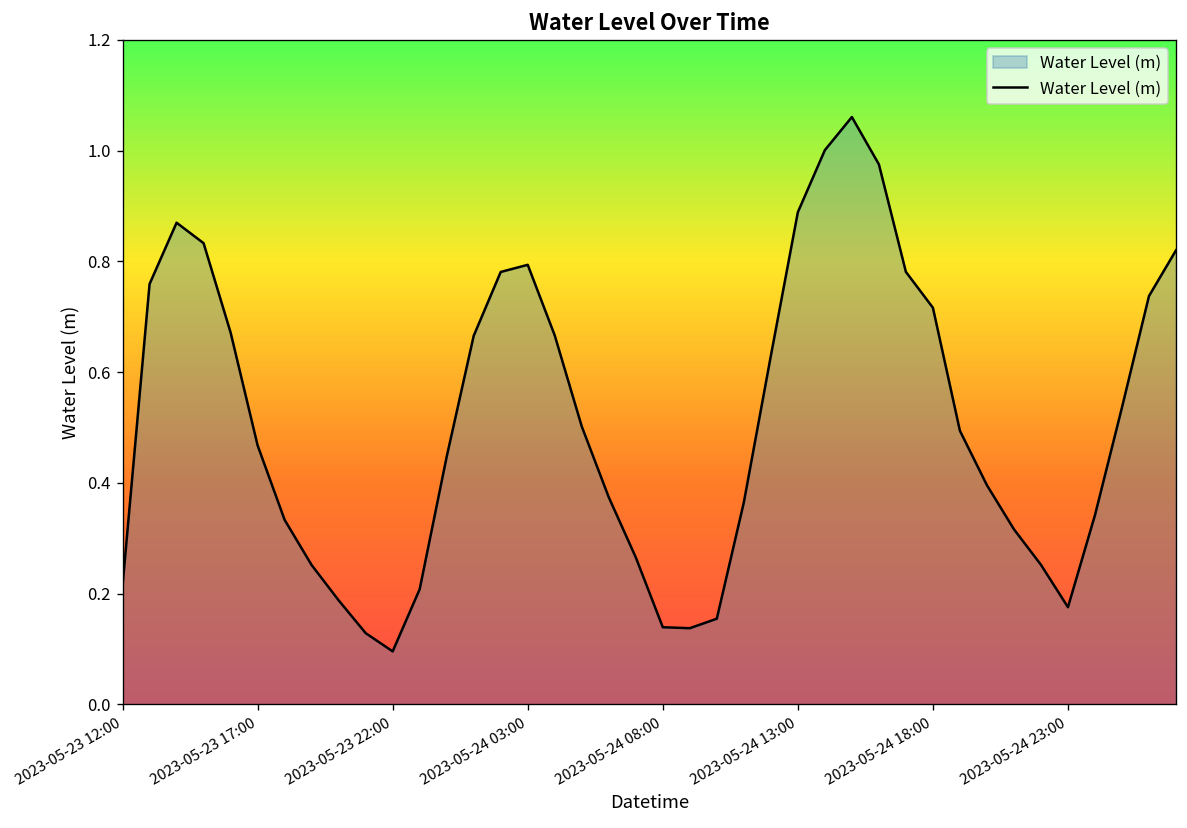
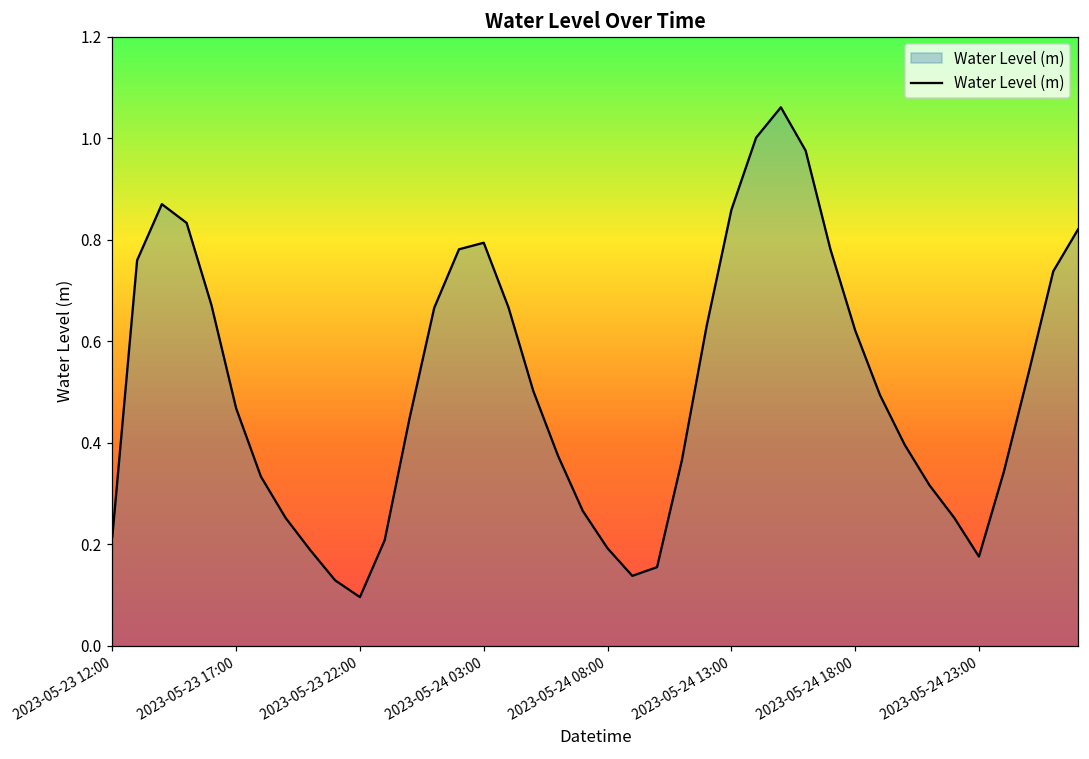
2023-05-24 08:00: 0.14 -> 0.19
2023-05-24 13:00: 0.89 -> 0.86
2023-05-24 18:00: 0.72 -> 0.62
